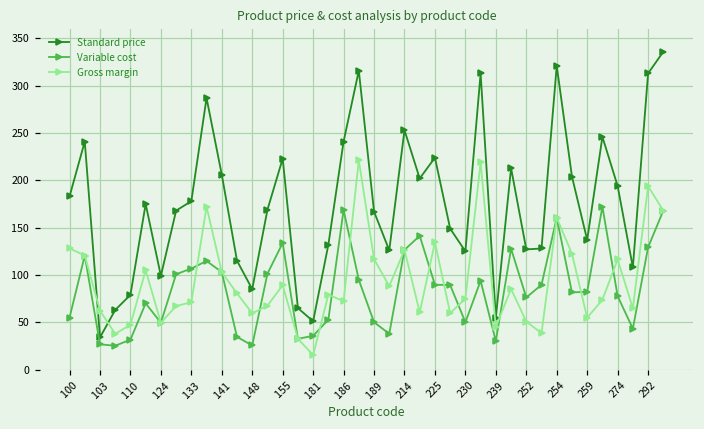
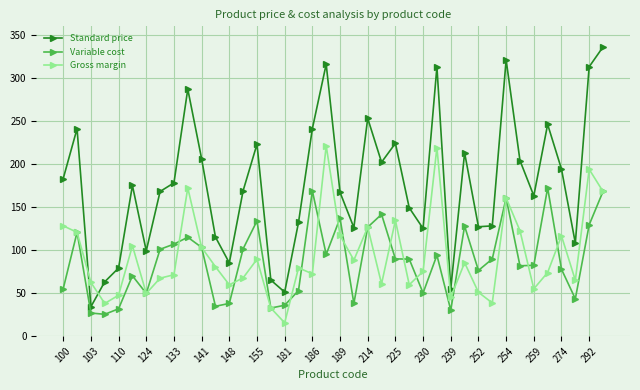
Variable cost, 148: 30 -> 40
Variable cost, 189: 50 -> 140
Standard price, 259: 140 -> 160
